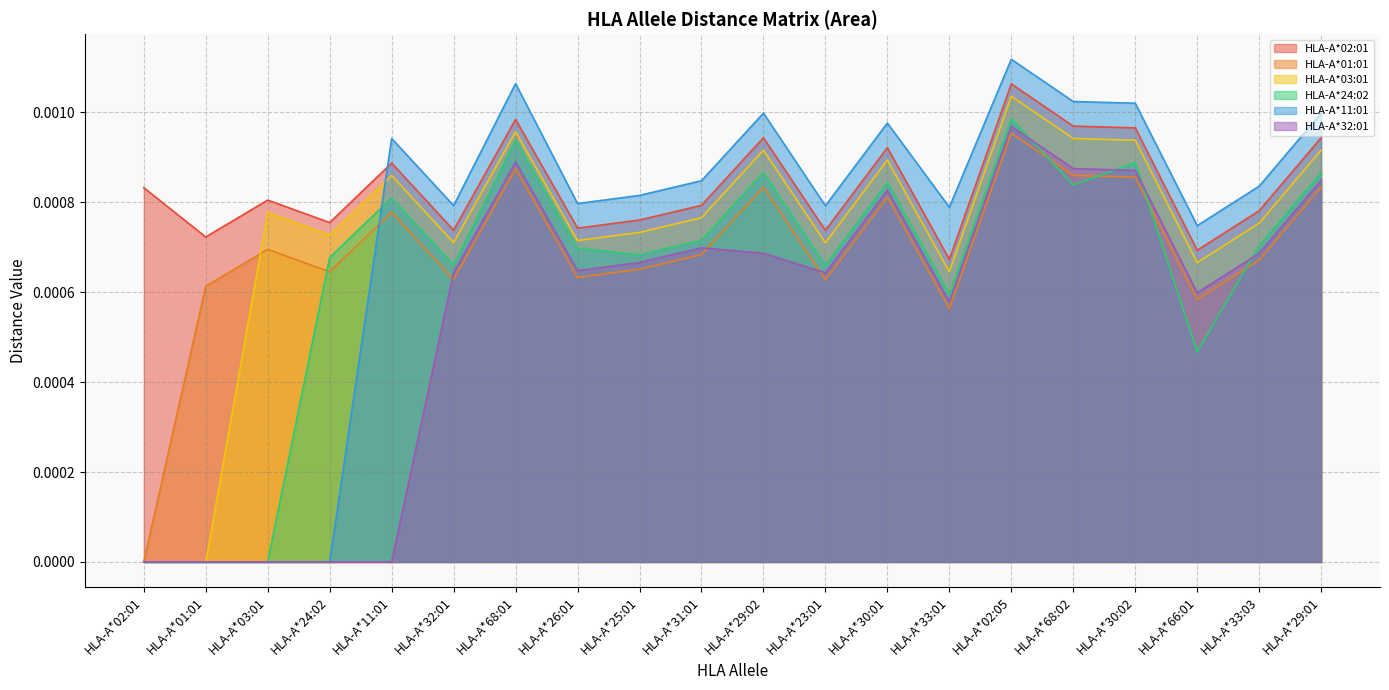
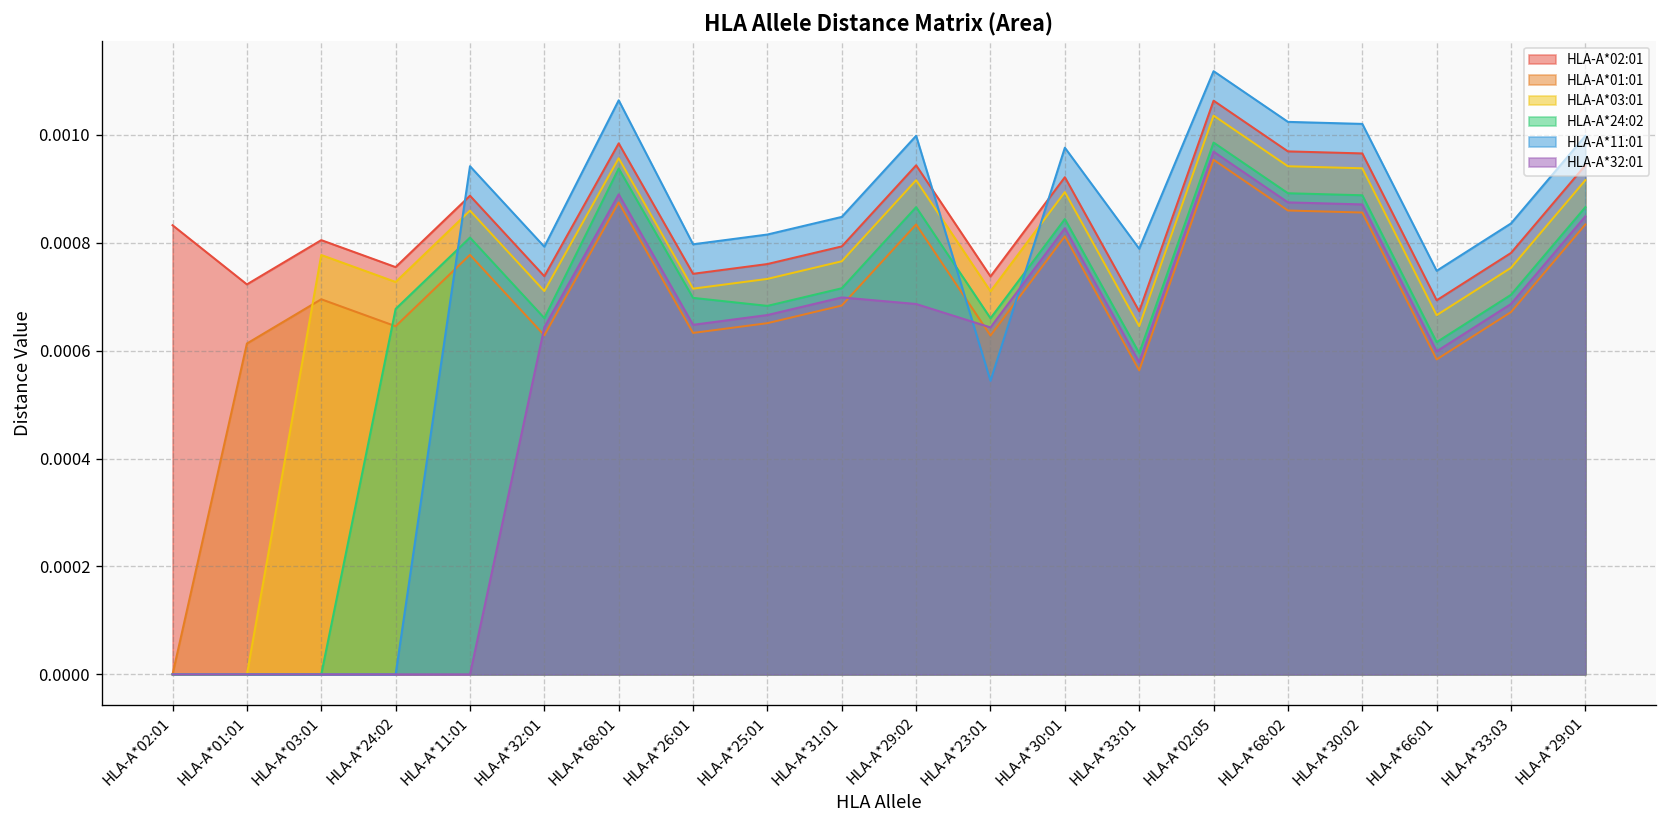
HLA-A*11:01, HLA-A*23:01: 0.00079 -> 0.00054
HLA-A*24:02, HLA-A*68:02: 0.00084 -> 0.00089
HLA-A*24:02, HLA-A*66:01: 0.00047 -> 0.00062
